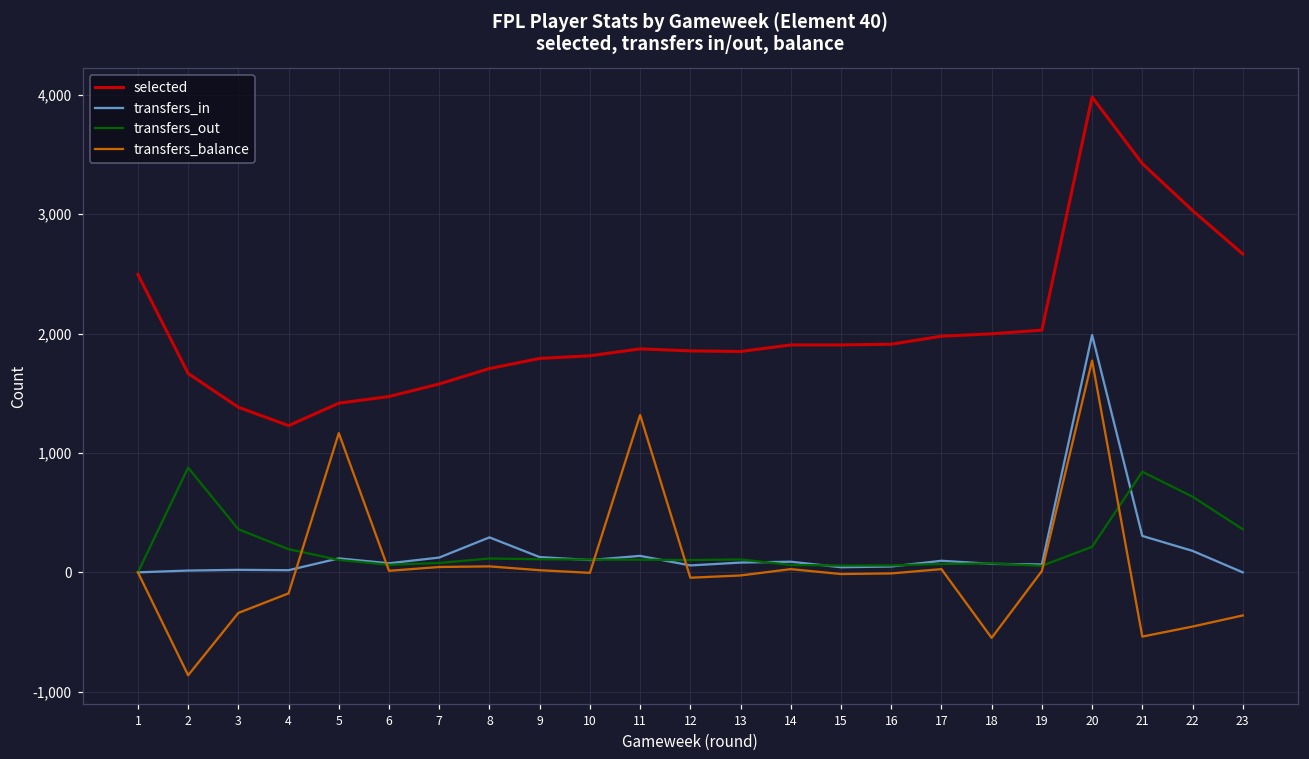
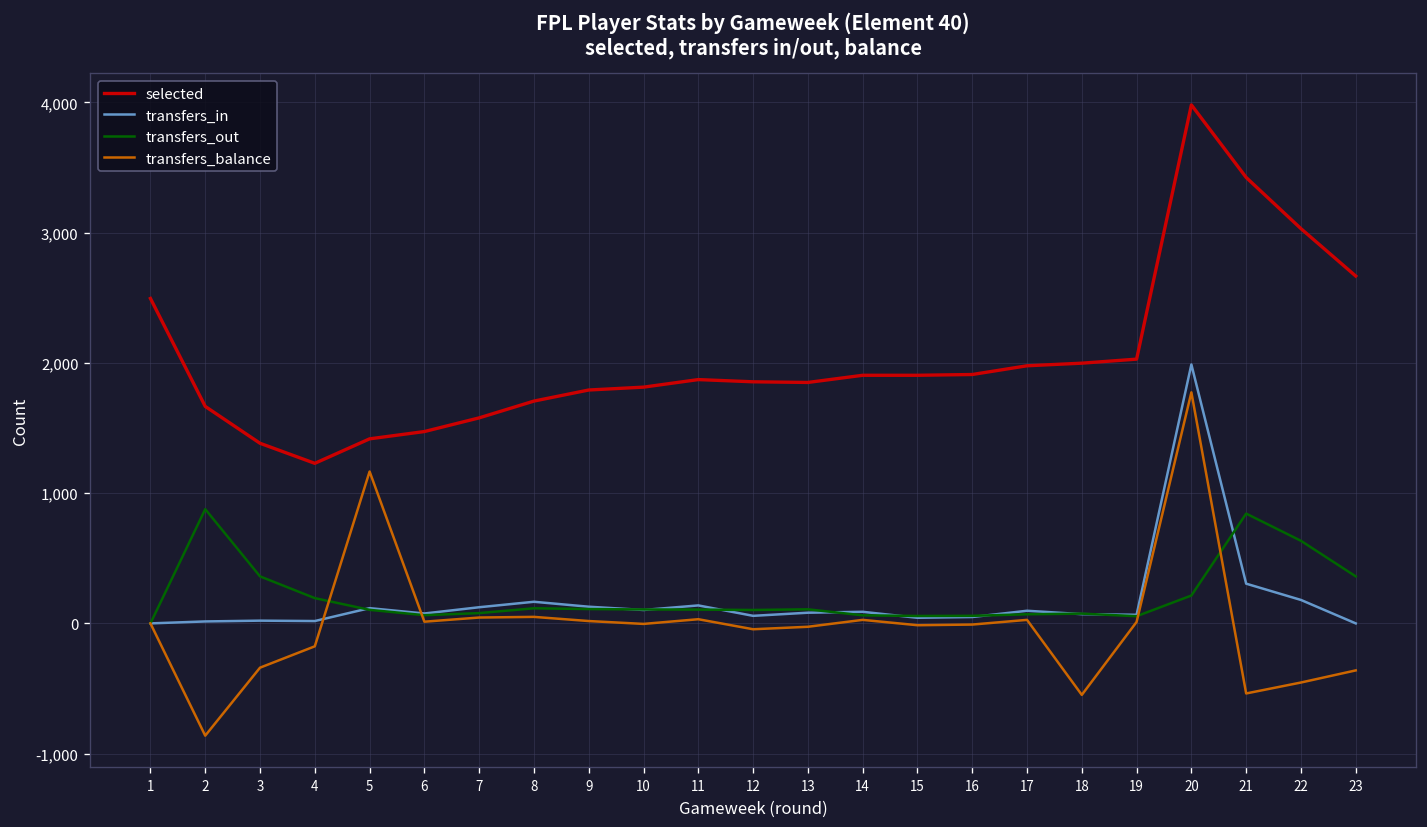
transfers_in, 8: 290 -> 170
transfers_balance, 11: 1,320 -> 30
